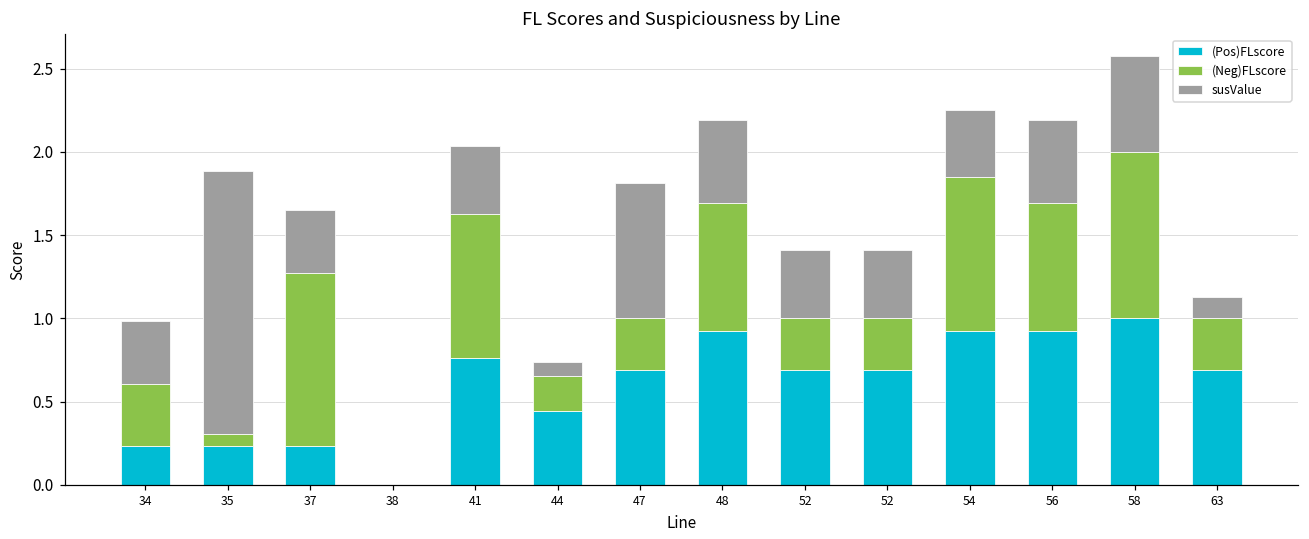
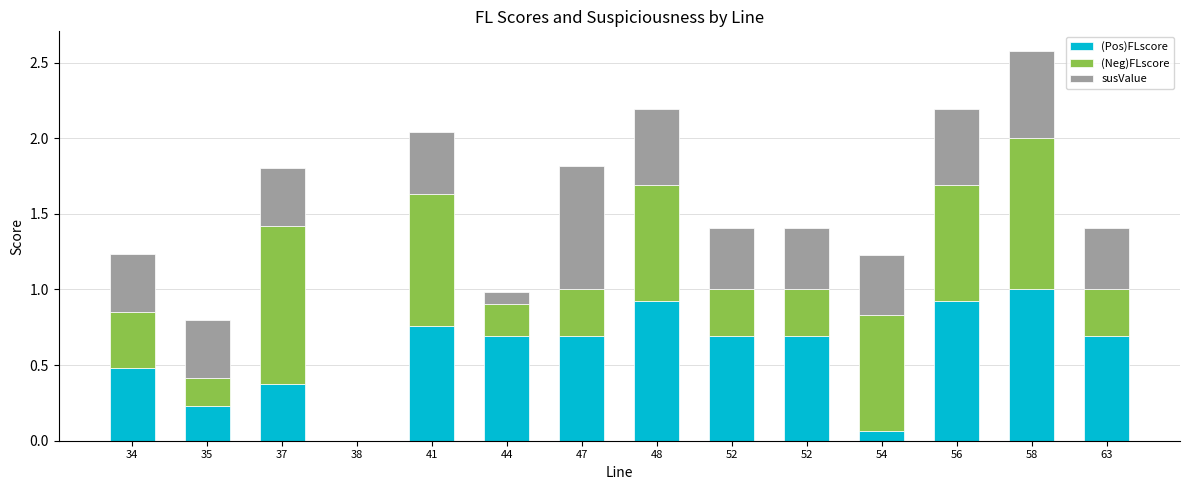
(Pos)FLscore, 34: 0.23 -> 0.48
(Neg)FLscore, 35: 0.08 -> 0.19
susValue, 35: 1.58 -> 0.38
(Pos)FLscore, 37: 0.23 -> 0.38
(Pos)FLscore, 44: 0.44 -> 0.69
(Pos)FLscore, 54: 0.92 -> 0.06
(Neg)FLscore, 54: 0.93 -> 0.77
susValue, 63: 0.13 -> 0.41
